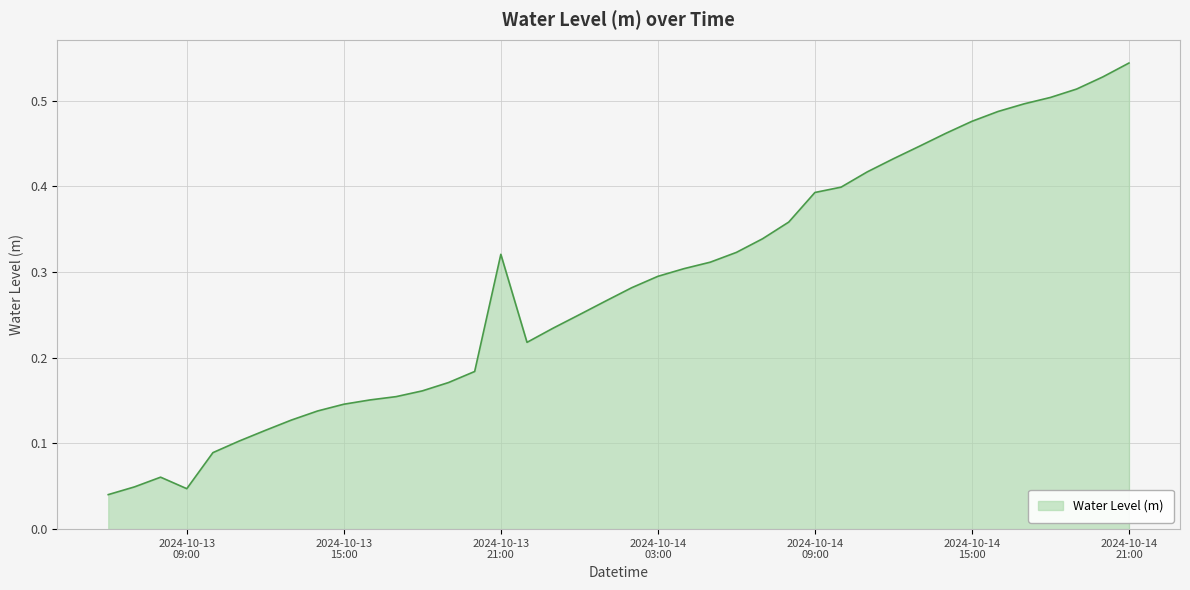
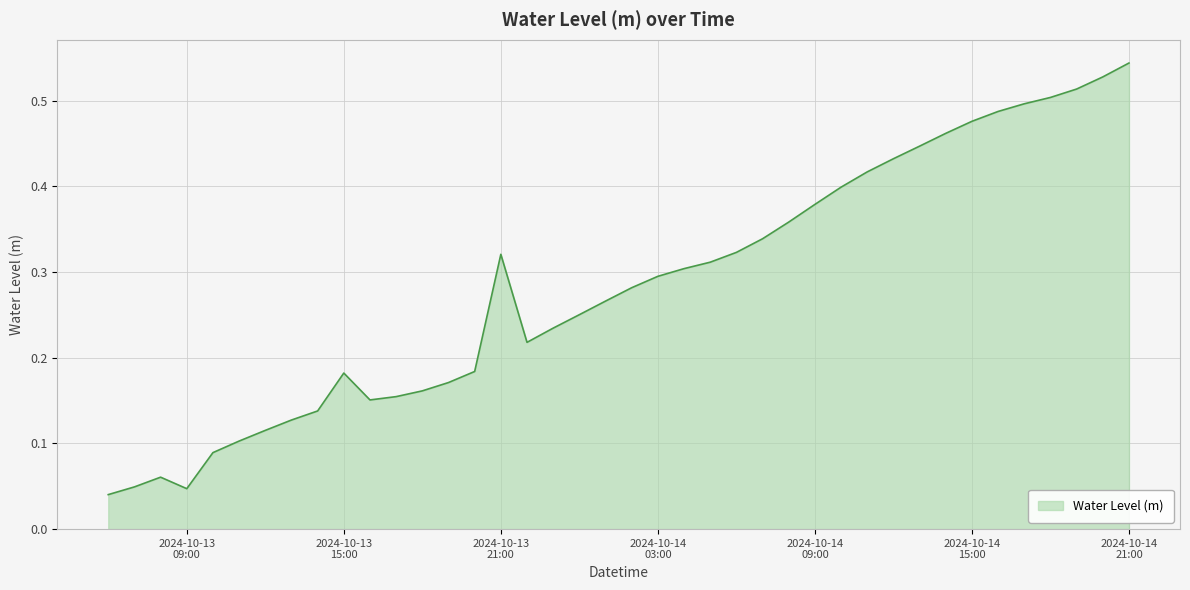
2024-10-13 15:00: 0.15 -> 0.18
2024-10-14 09:00: 0.39 -> 0.38
